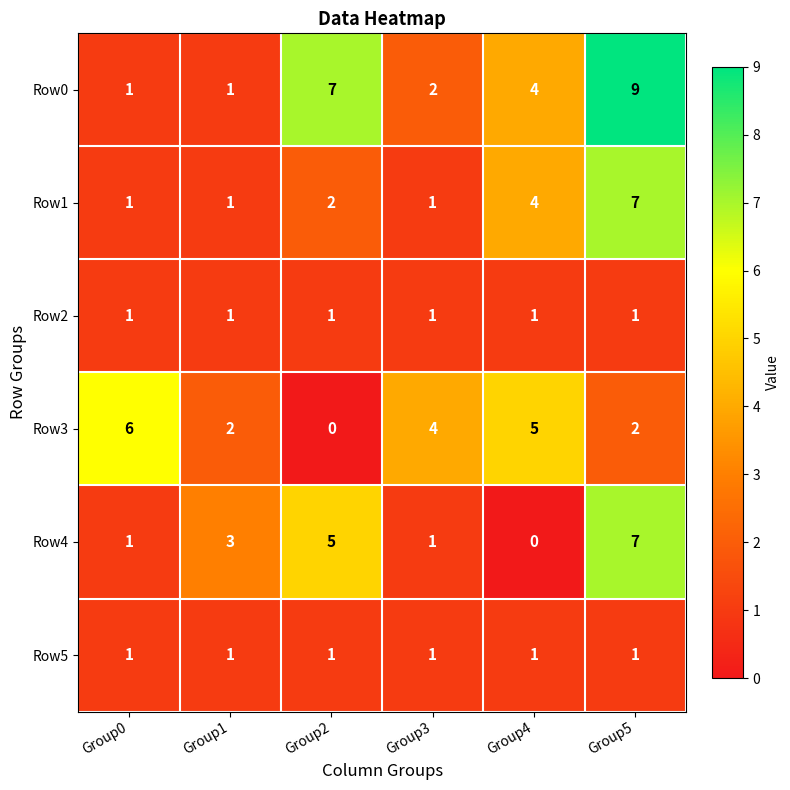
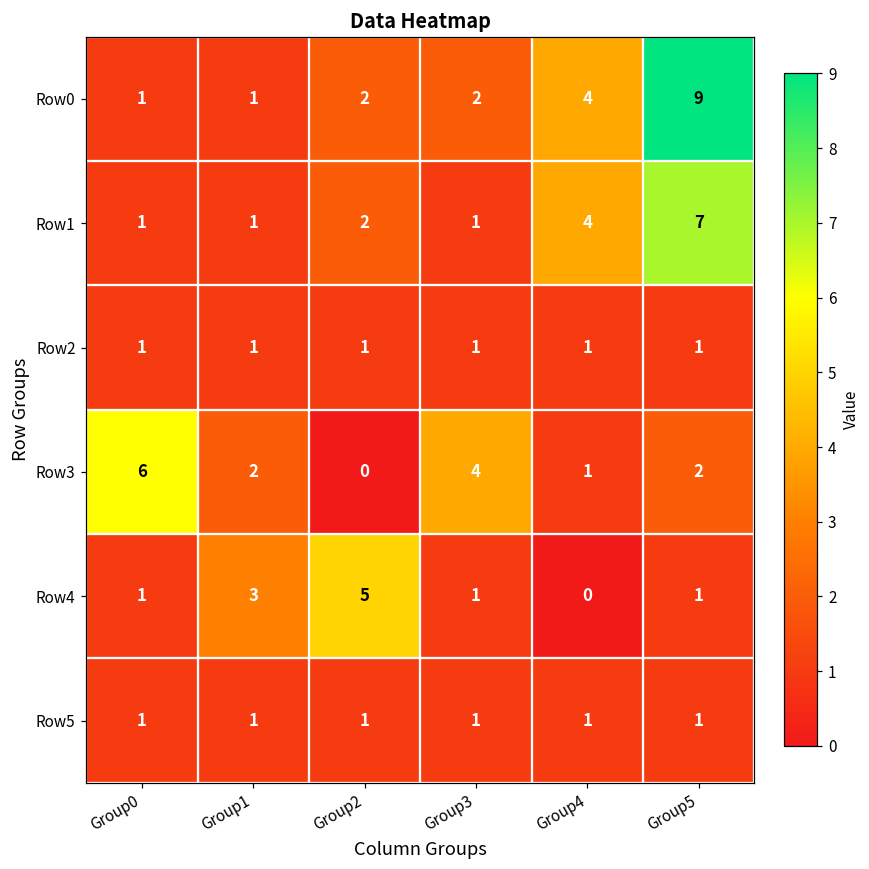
Row0, Group2: 7 -> 2
Row3, Group4: 5 -> 1
Row4, Group5: 7 -> 1
